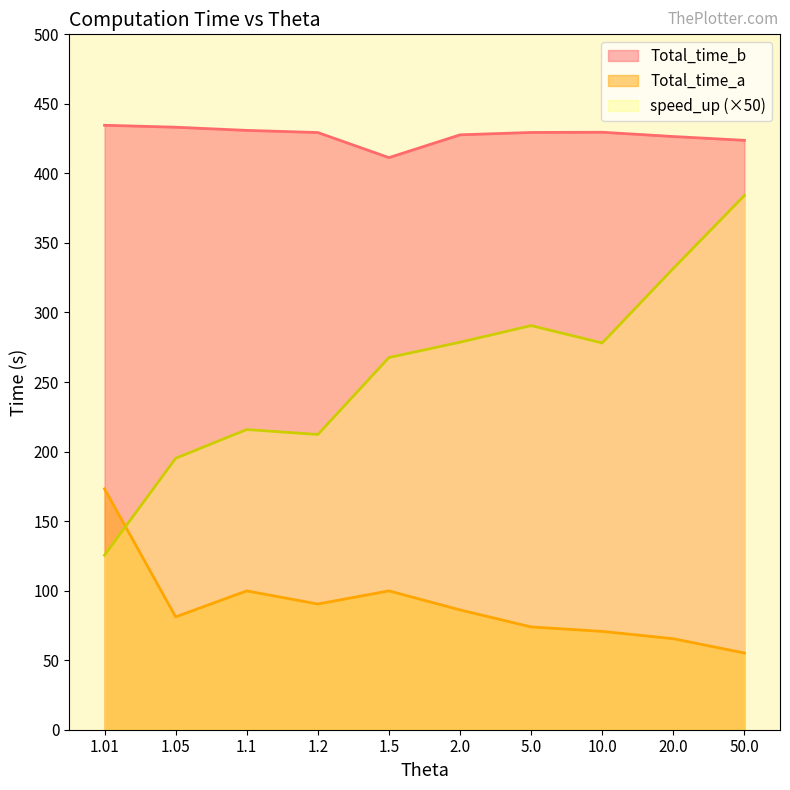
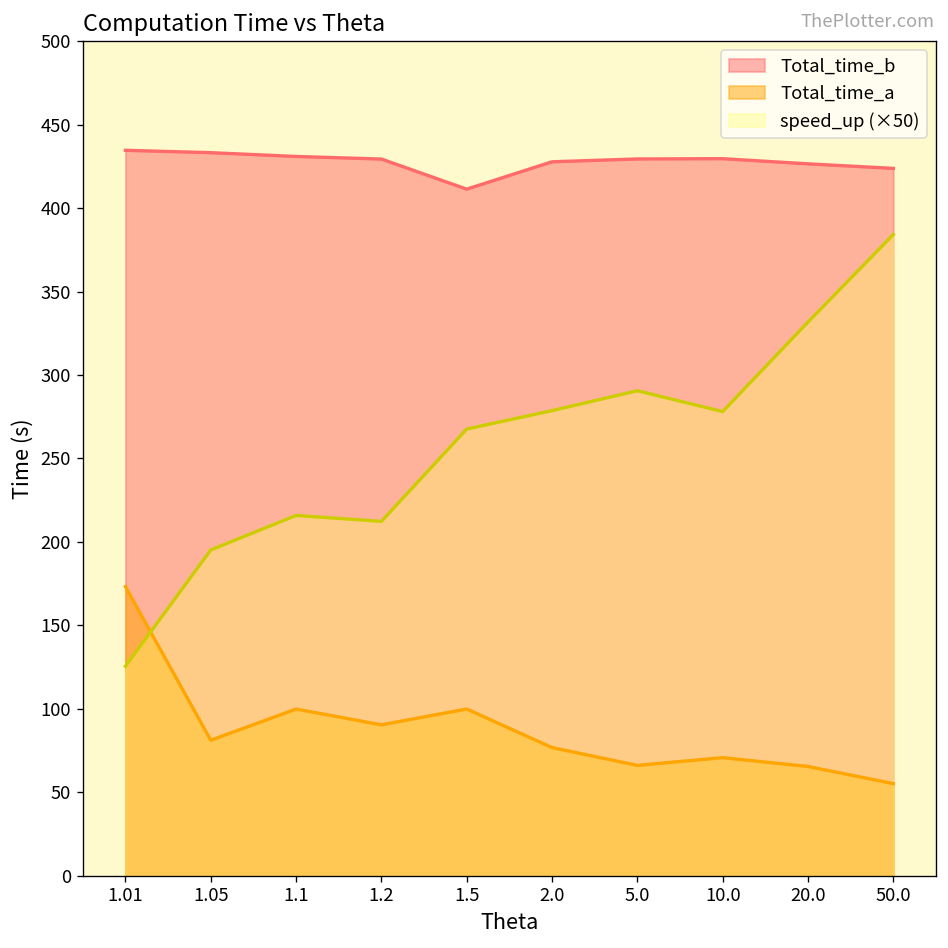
Total_time_a, 2.0: 86 -> 77
Total_time_a, 5.0: 74 -> 66
